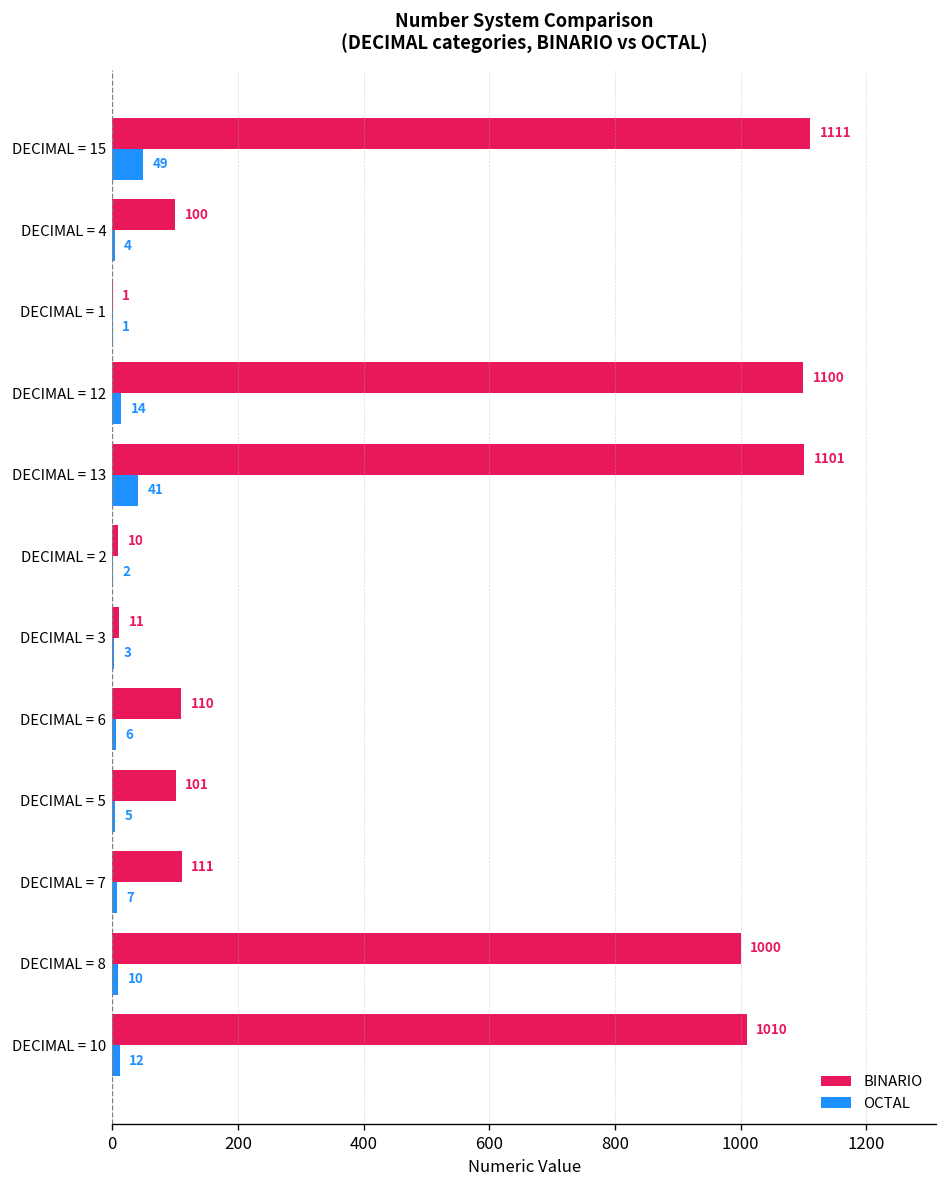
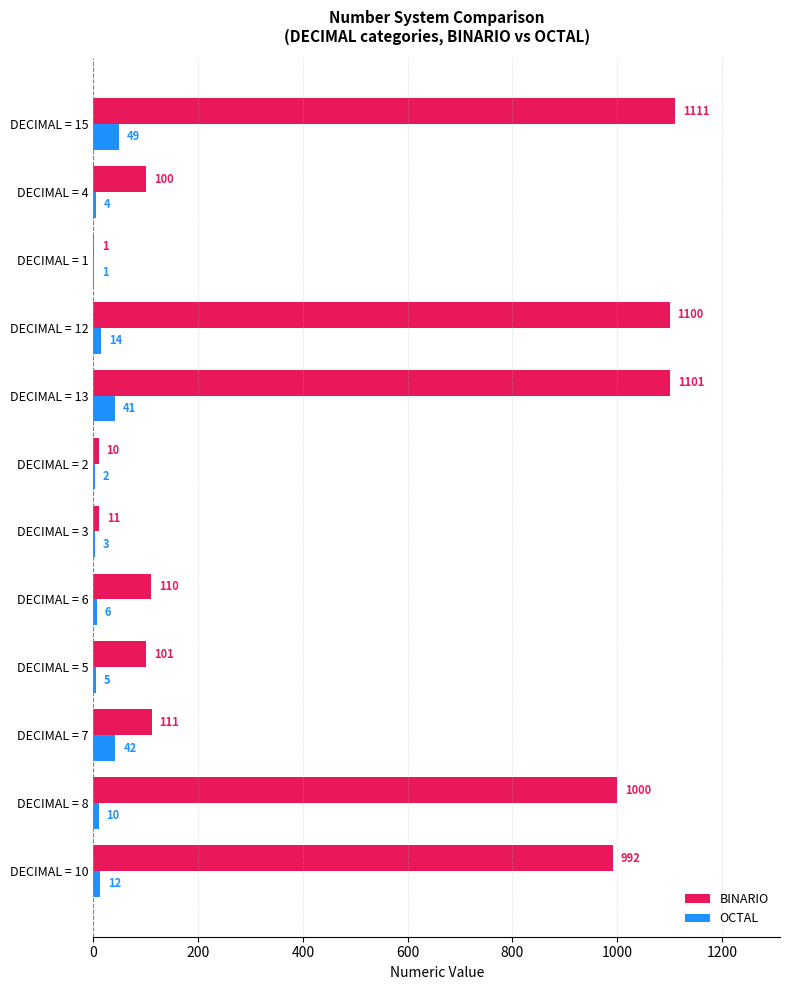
OCTAL, DECIMAL = 7: 7 -> 42
BINARIO, DECIMAL = 10: 1010 -> 992
